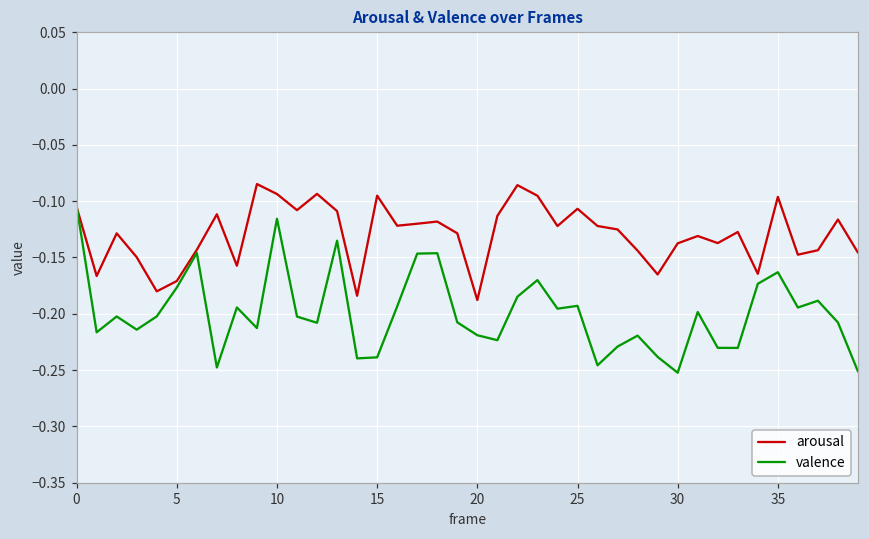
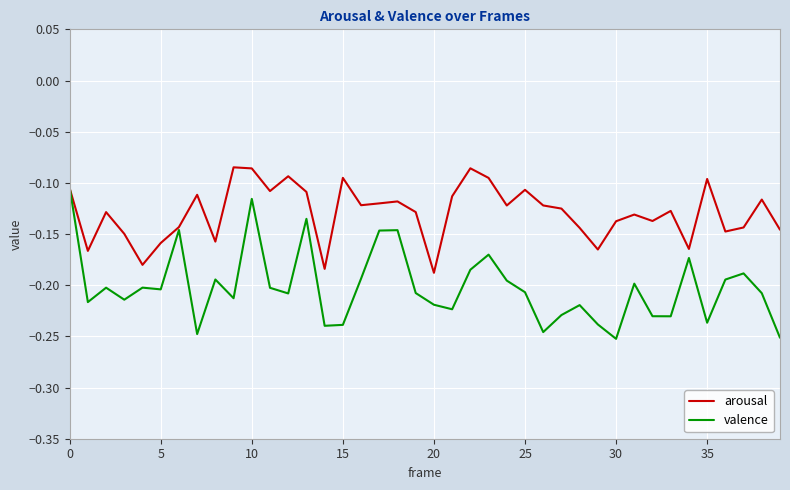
arousal, 5: -0.171 -> -0.159
valence, 5: -0.177 -> -0.204
arousal, 10: -0.094 -> -0.086
valence, 25: -0.193 -> -0.207
valence, 35: -0.163 -> -0.237
